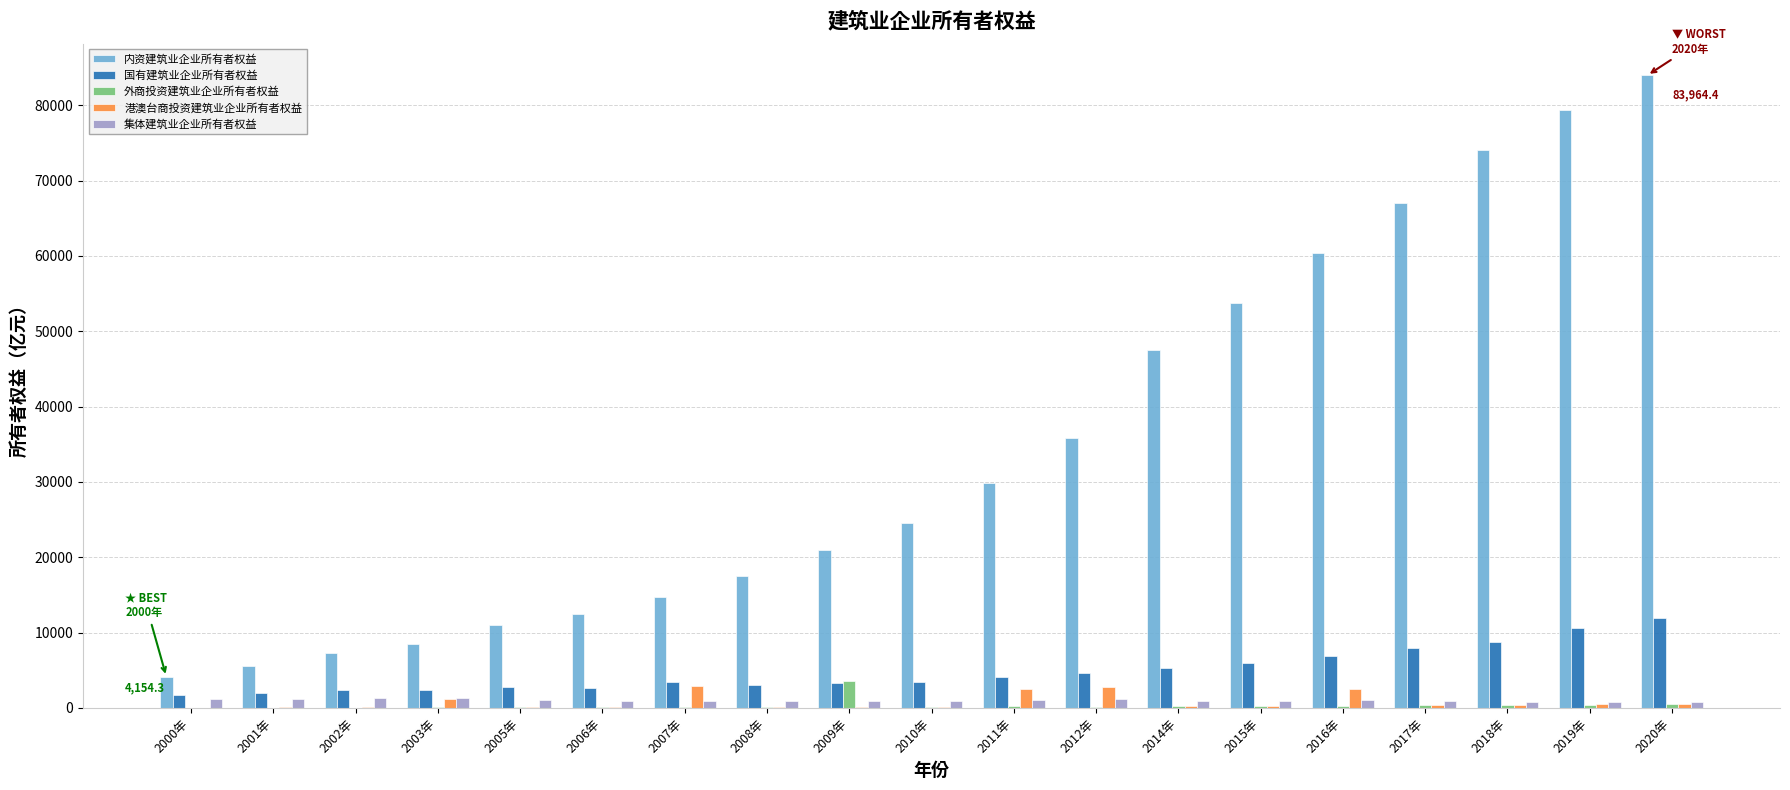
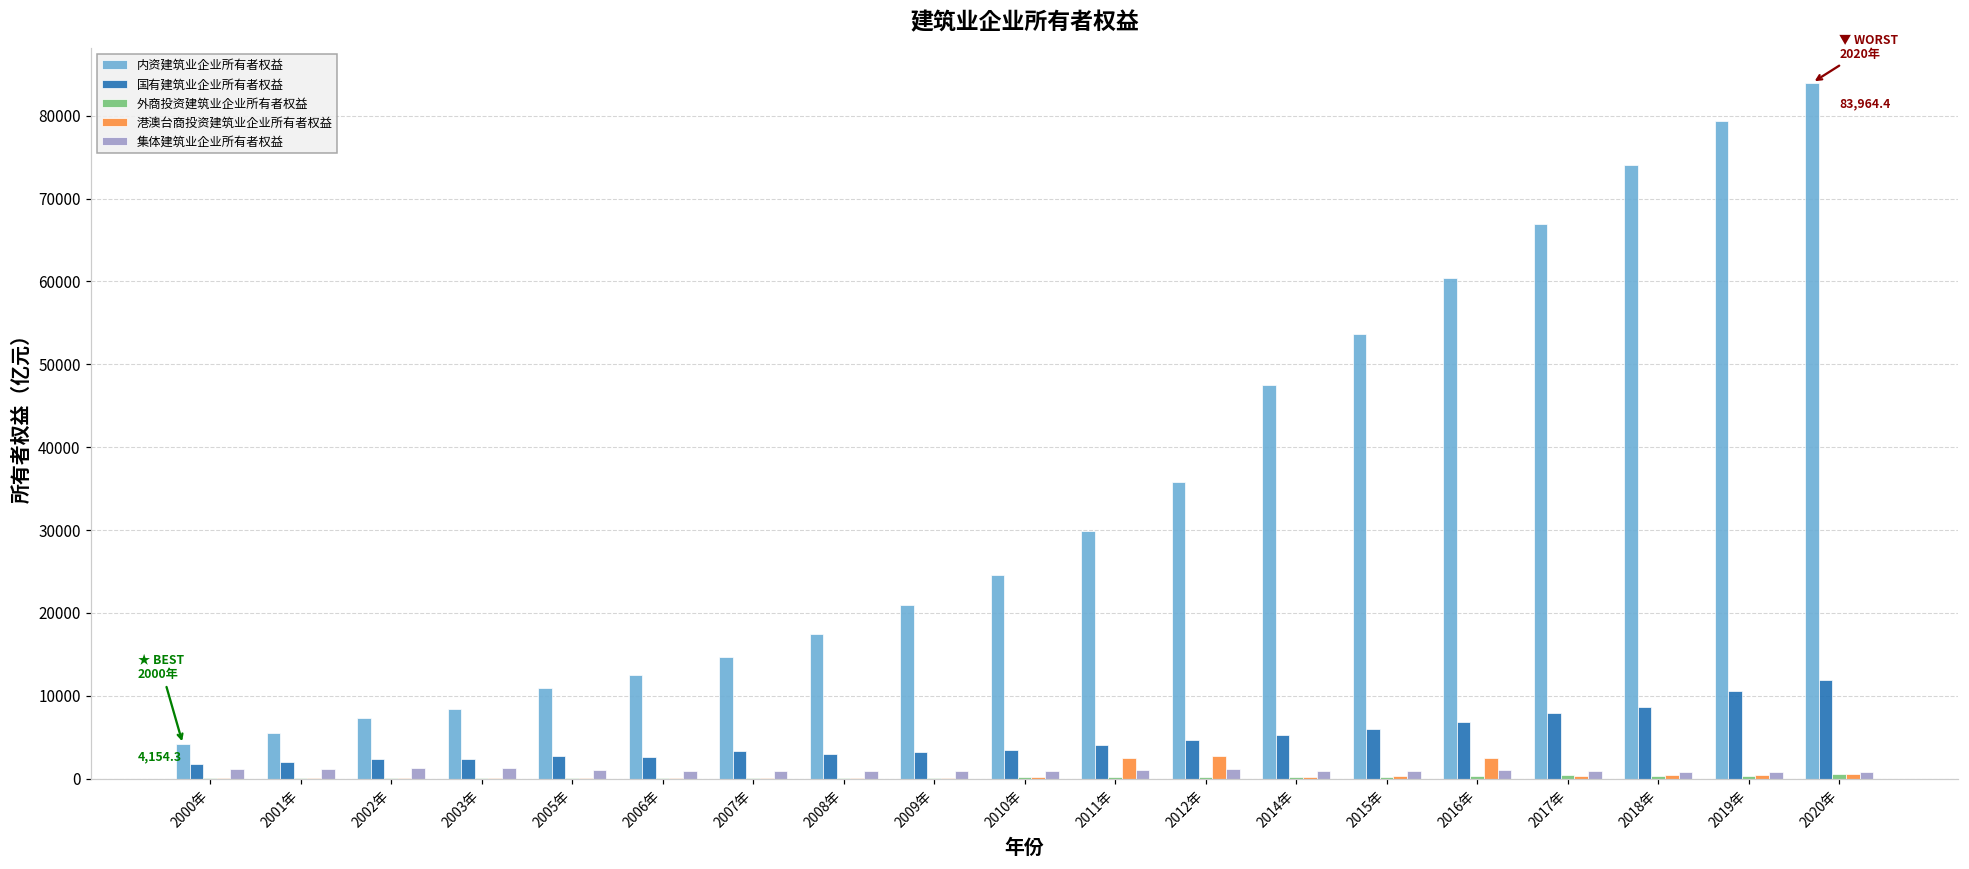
港澳台商投资建筑业企业所有者权益, 2003年: 1000 -> 0
港澳台商投资建筑业企业所有者权益, 2007年: 3000 -> 0
外商投资建筑业企业所有者权益, 2009年: 4000 -> 0
